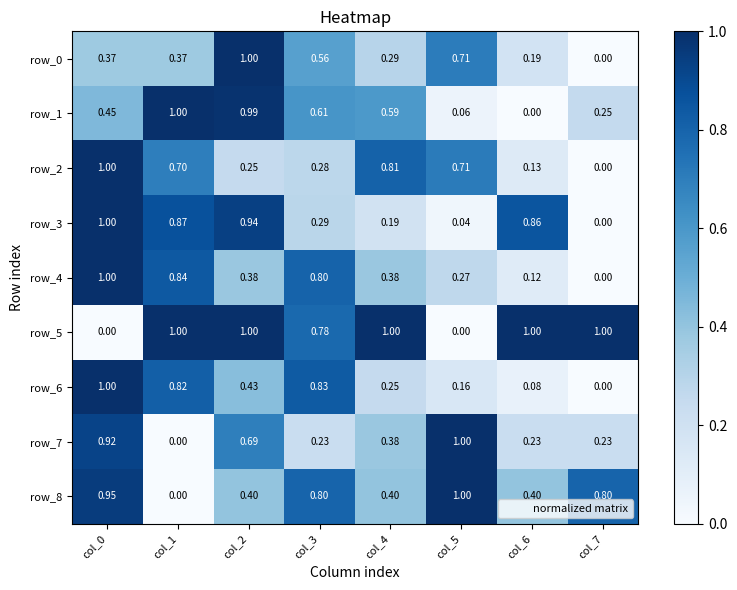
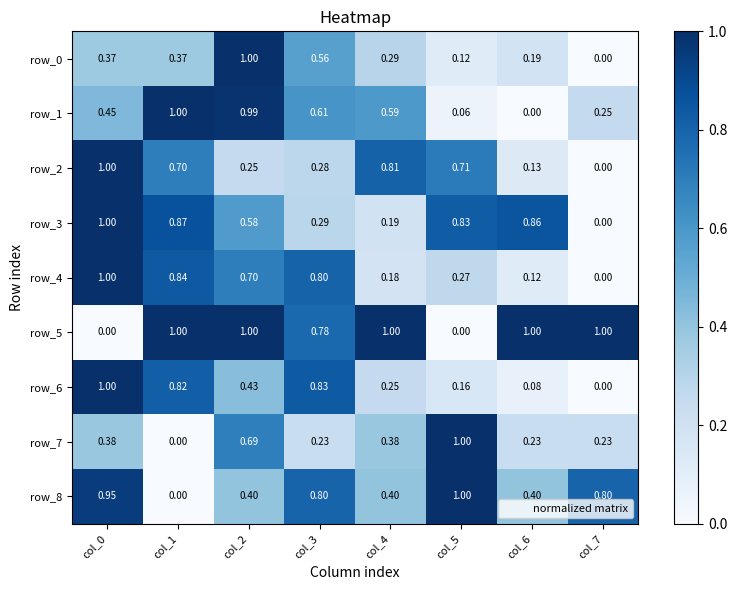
row_0, col_5: 0.71 -> 0.12
row_3, col_2: 0.94 -> 0.58
row_3, col_5: 0.04 -> 0.83
row_4, col_2: 0.38 -> 0.70
row_4, col_4: 0.38 -> 0.18
row_7, col_0: 0.92 -> 0.38
